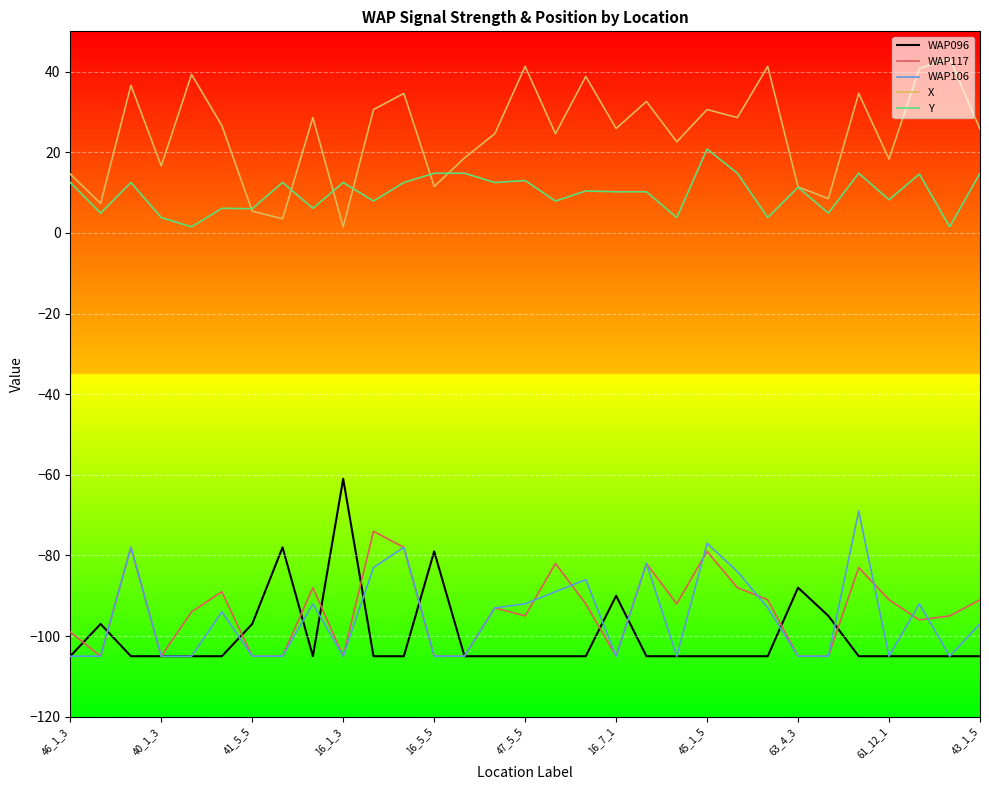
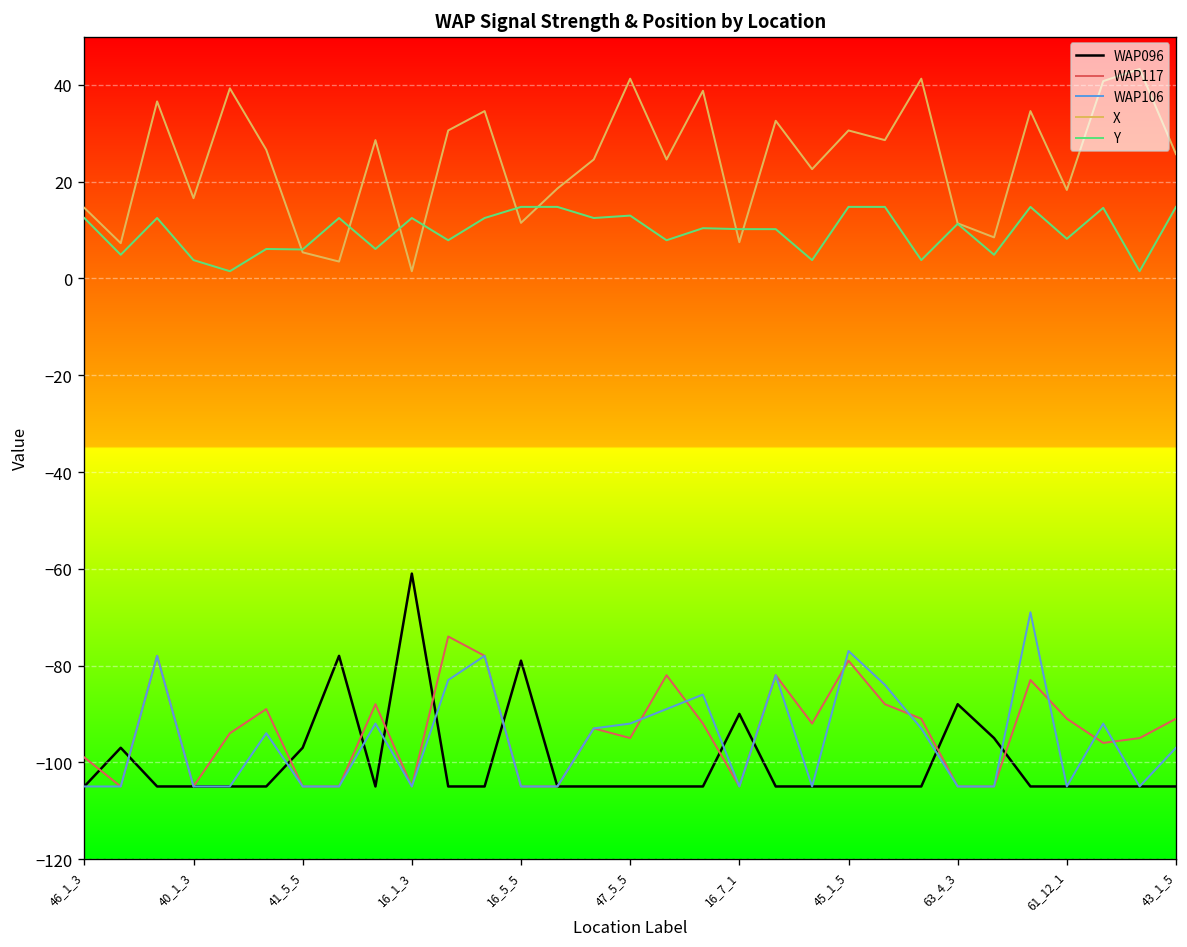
X, 16_7_1: 26 -> 8
Y, 45_1_5: 21 -> 15
